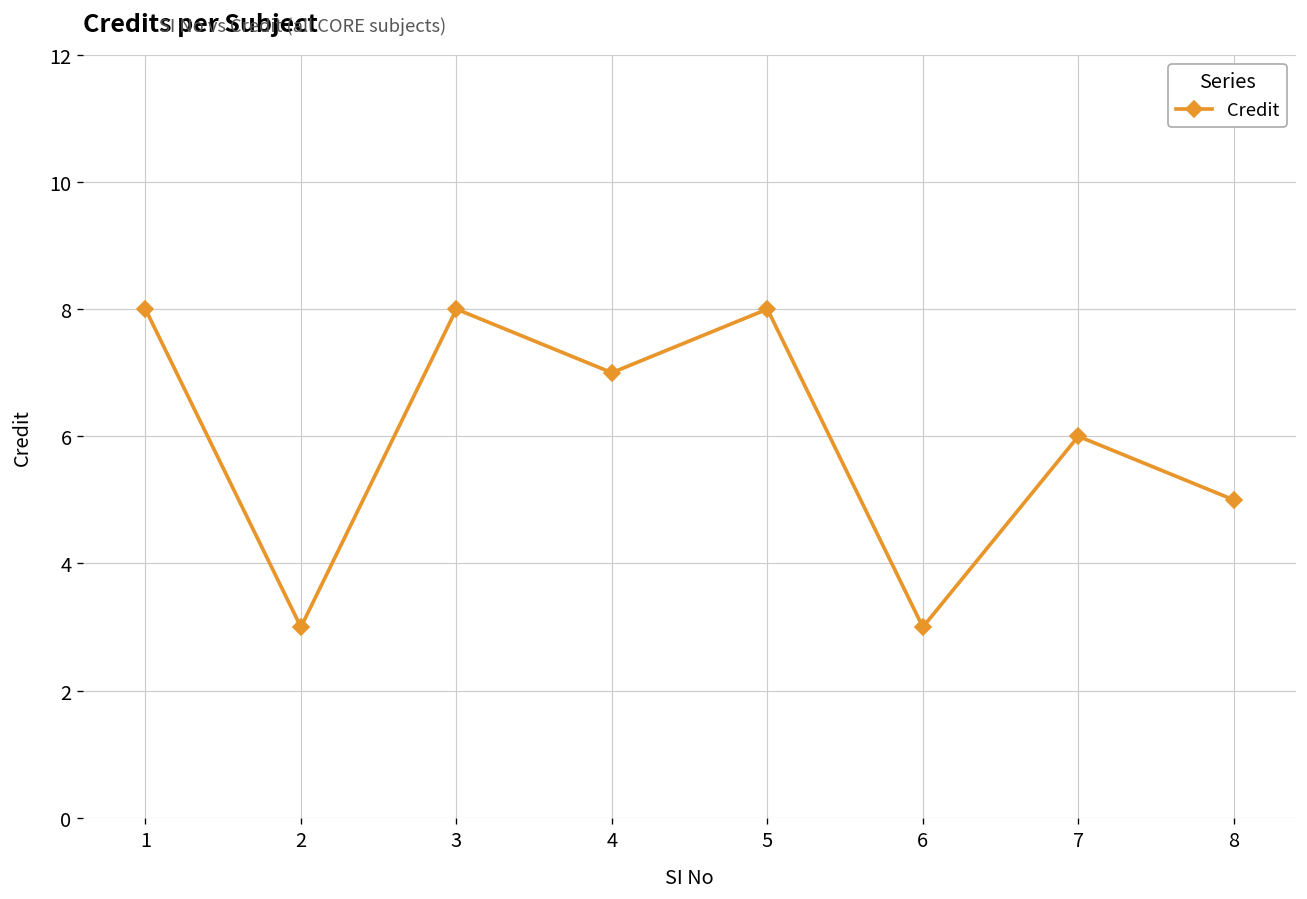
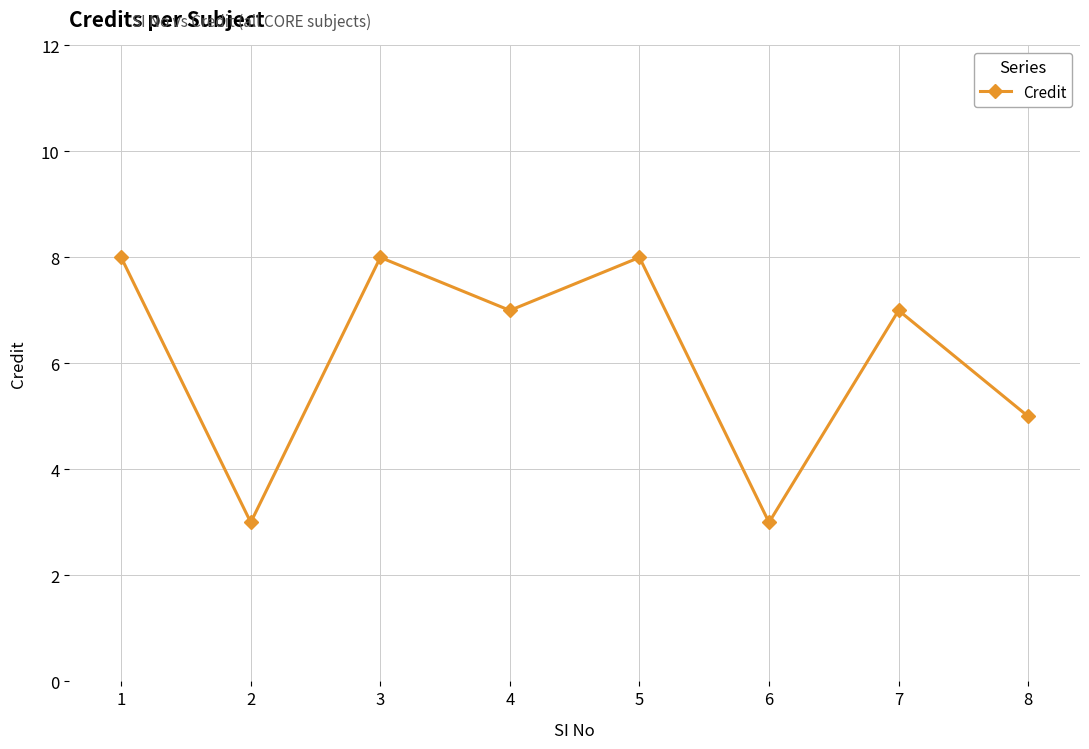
7: 6 -> 7
